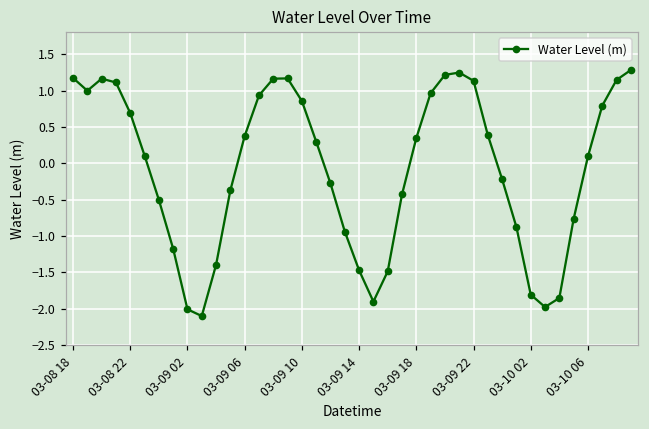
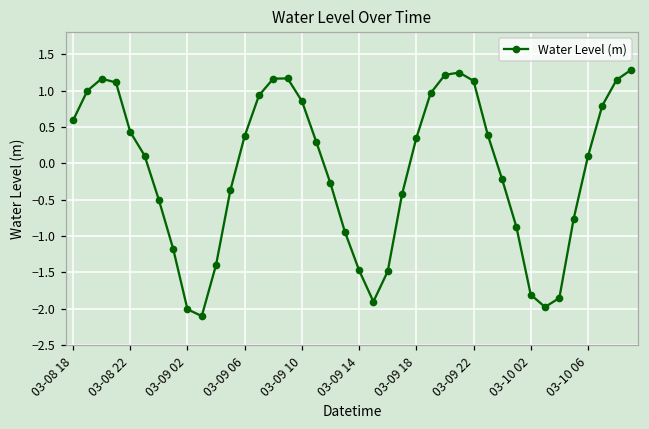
03-08 18: 1.2 -> 0.6
03-08 22: 0.7 -> 0.4
